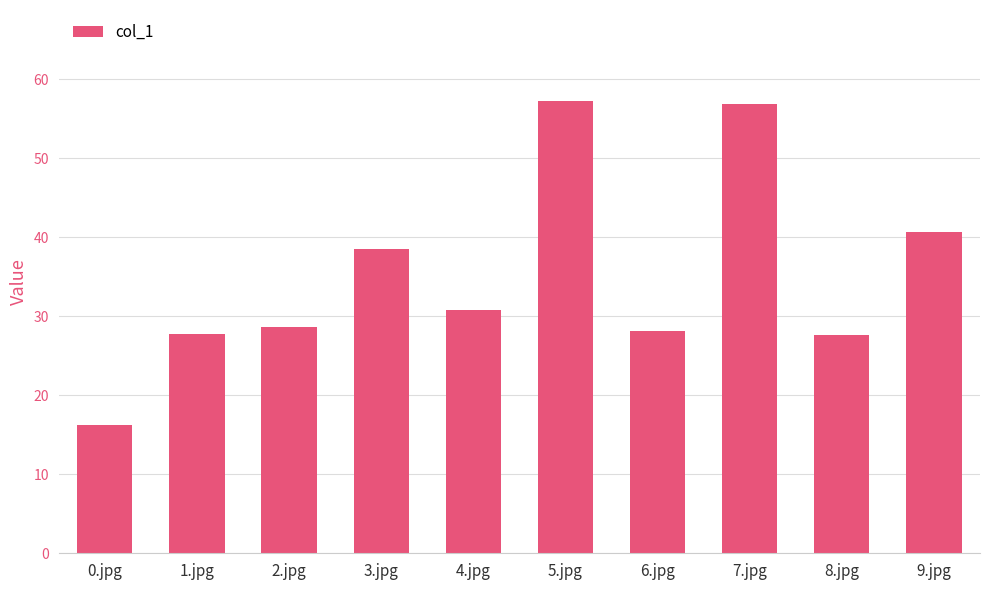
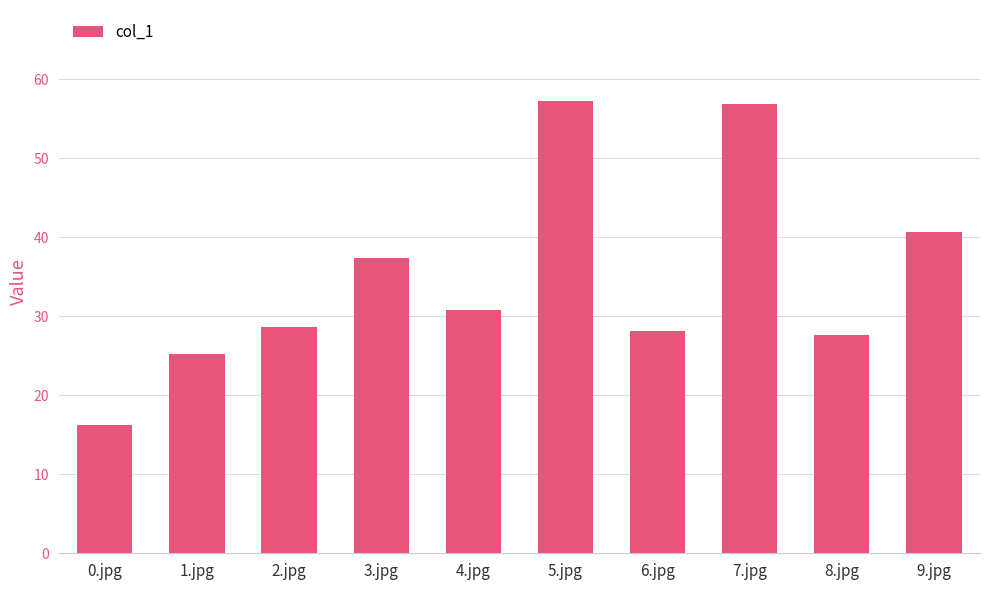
1.jpg: 28 -> 25
3.jpg: 38 -> 37
